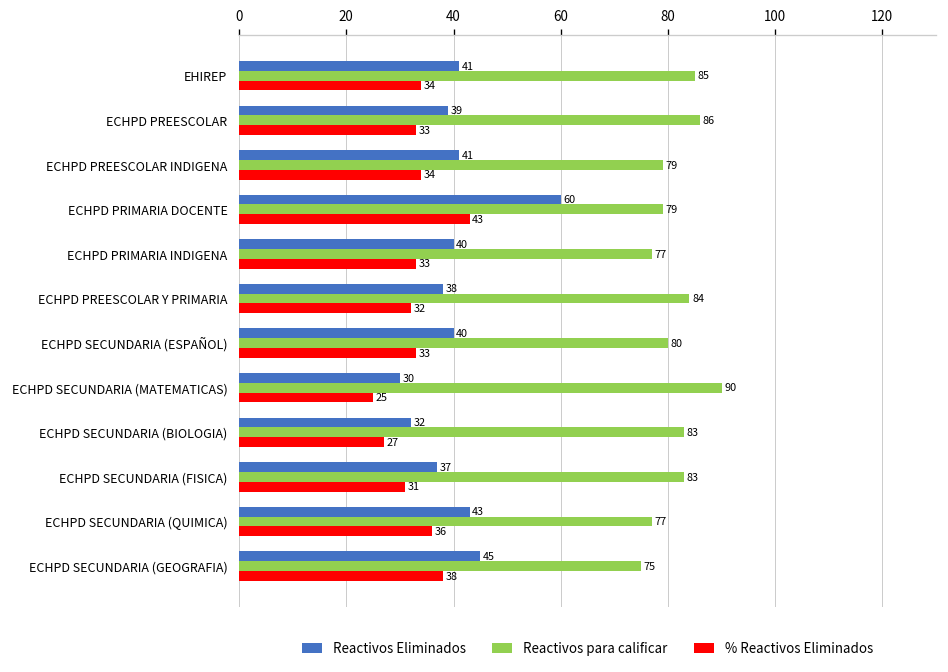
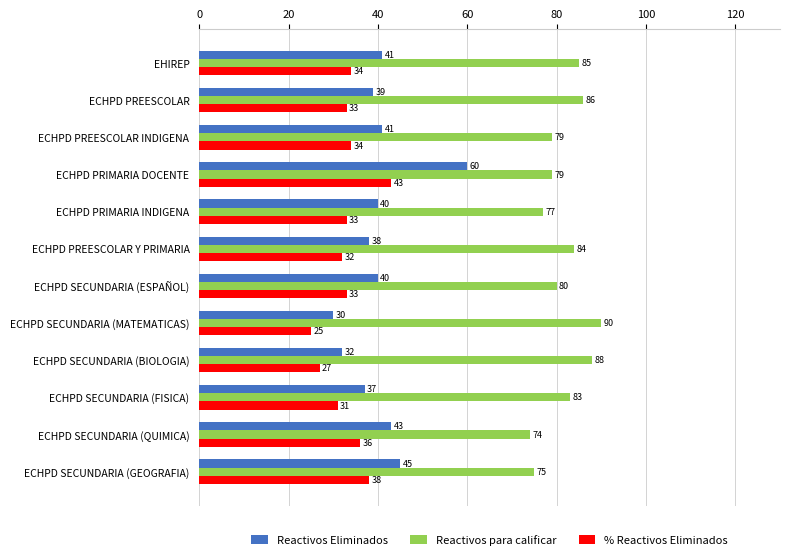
Reactivos para calificar, ECHPD SECUNDARIA (BIOLOGIA): 83 -> 88
Reactivos para calificar, ECHPD SECUNDARIA (QUIMICA): 77 -> 74
